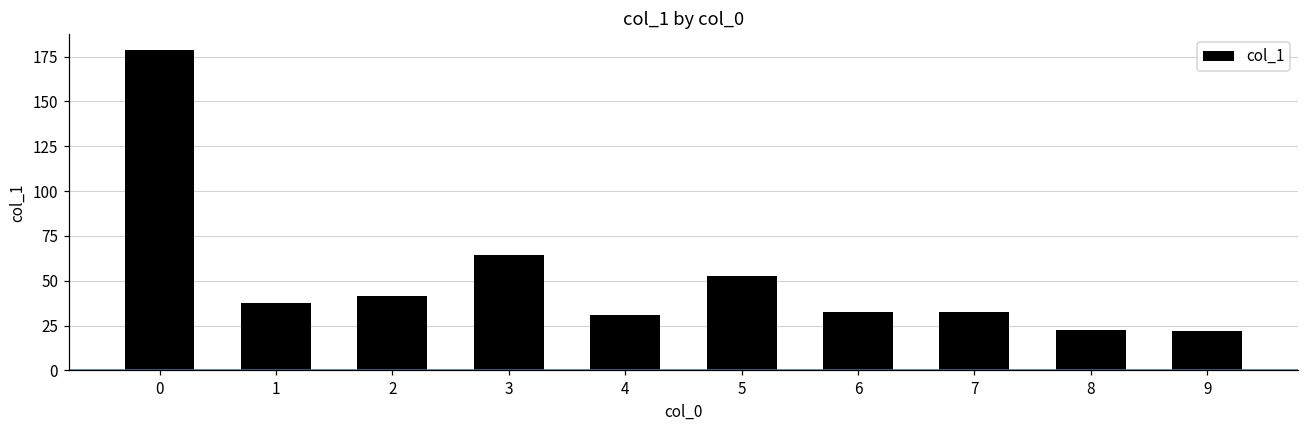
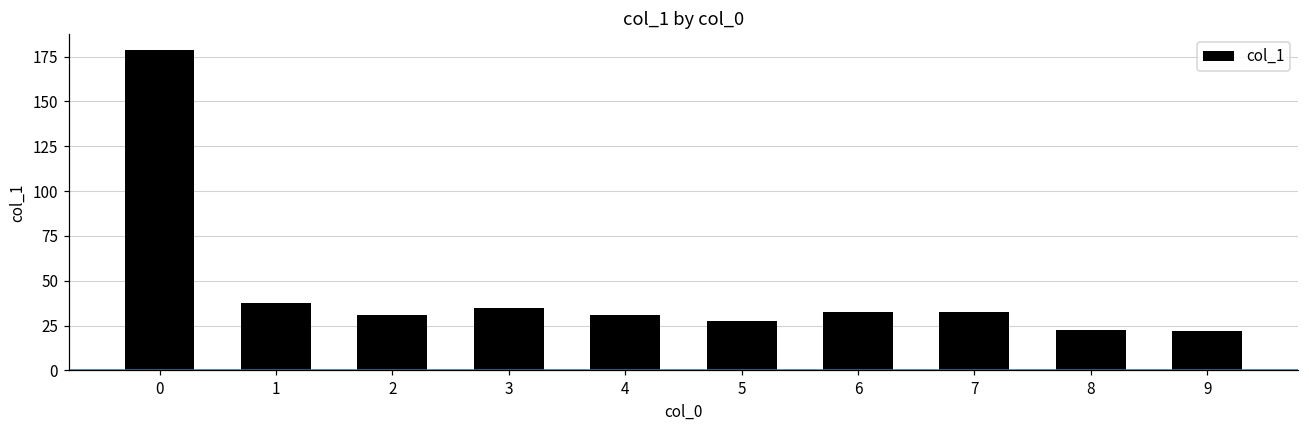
2: 41 -> 31
3: 64 -> 35
5: 53 -> 28
